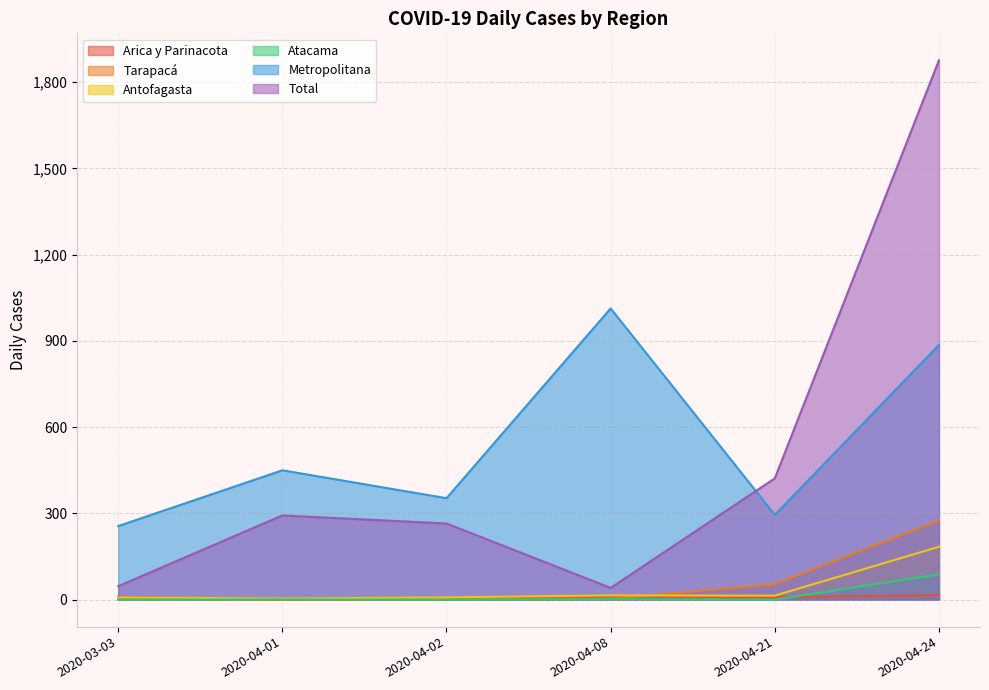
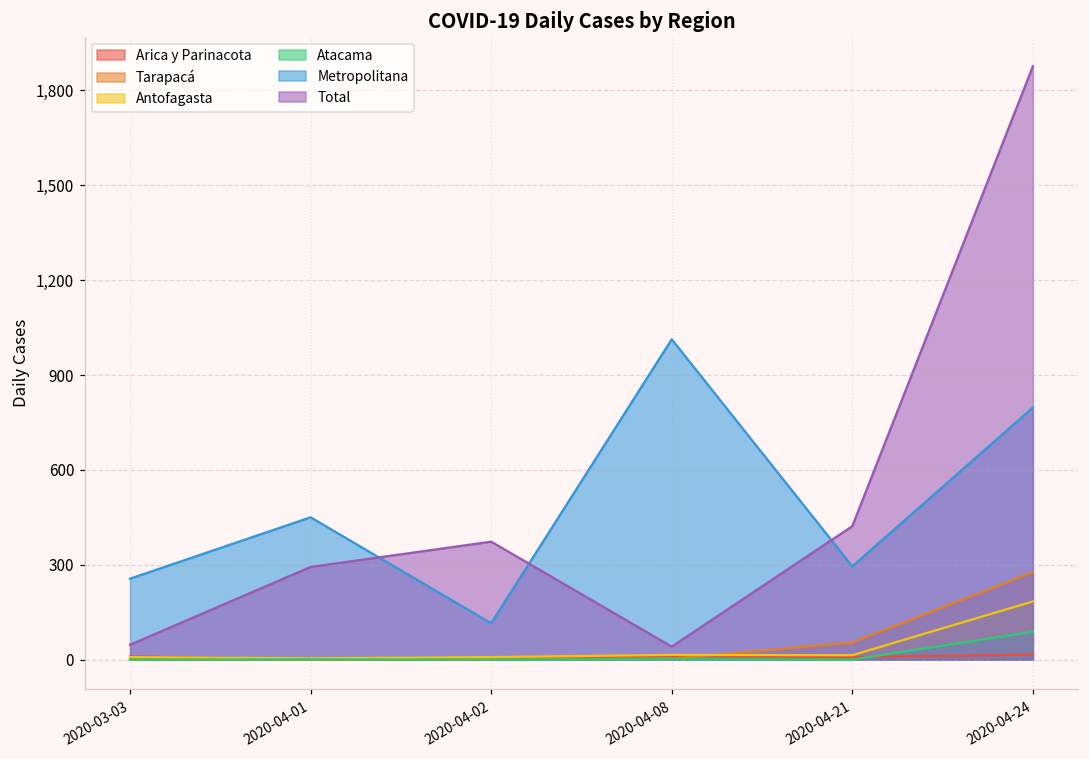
Metropolitana, 2020-04-02: 350 -> 120
Total, 2020-04-02: 270 -> 370
Metropolitana, 2020-04-24: 890 -> 800
